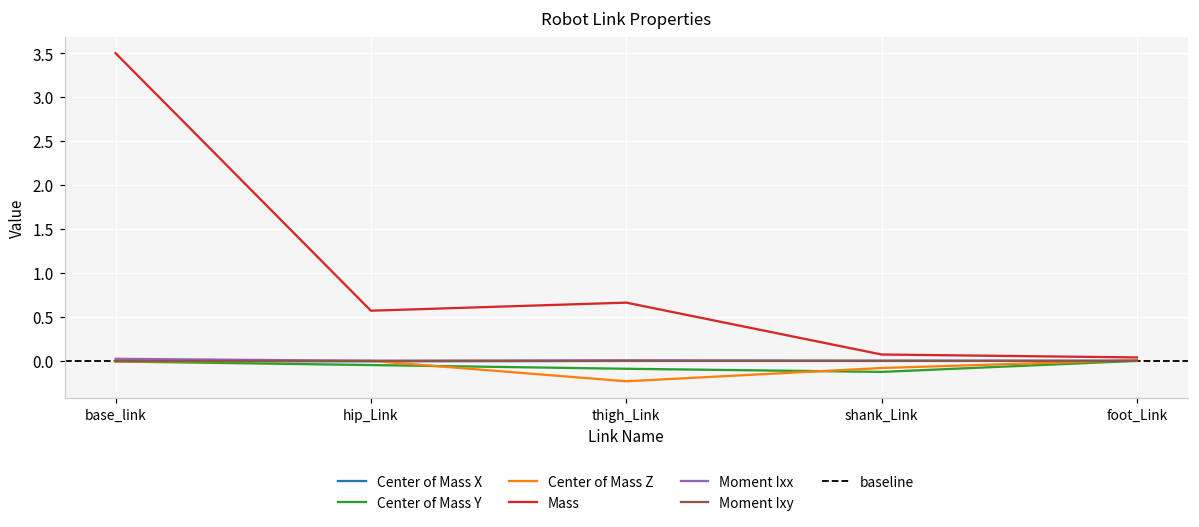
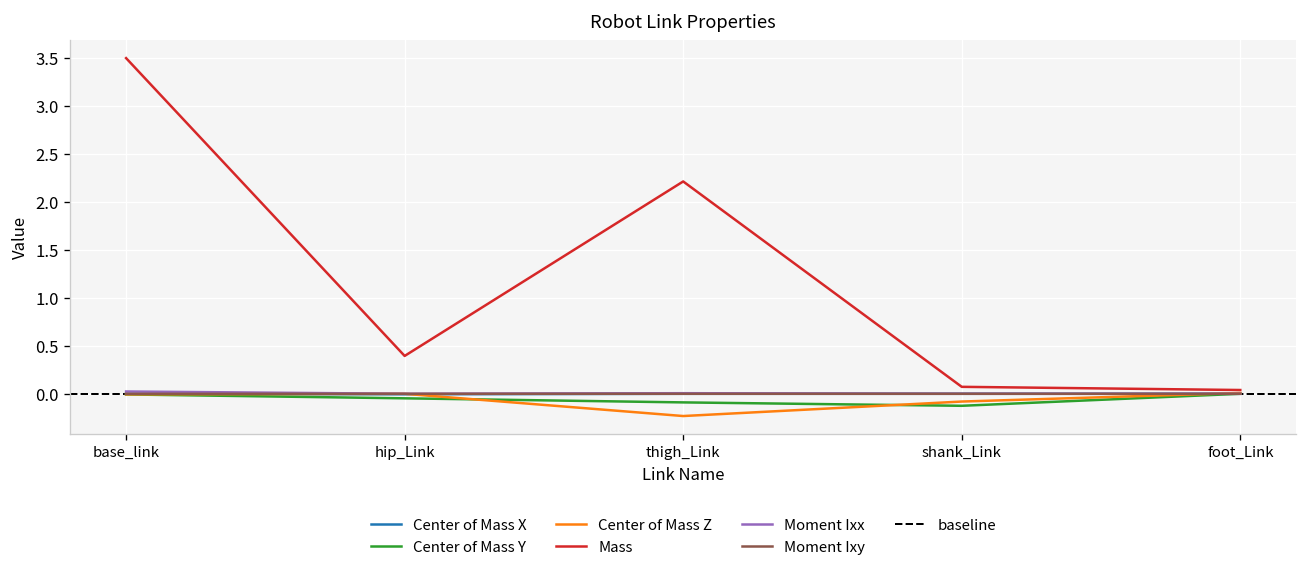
Mass, hip_Link: 0.6 -> 0.4
Mass, thigh_Link: 0.7 -> 2.2
